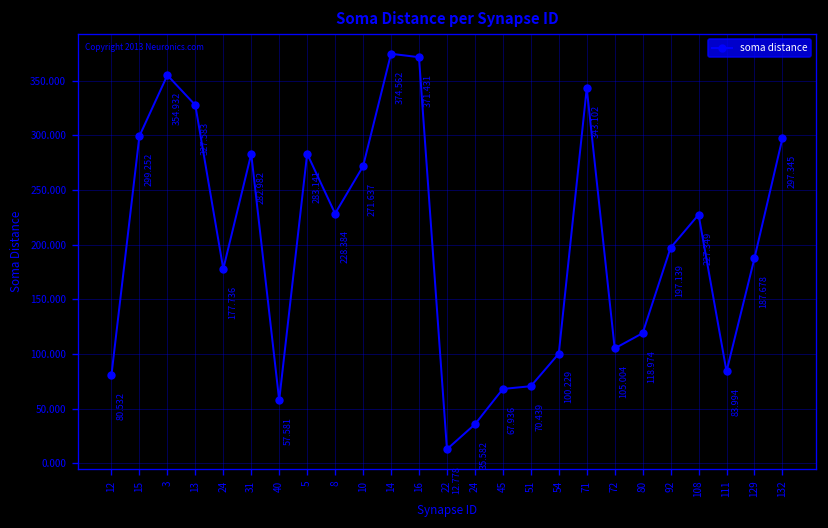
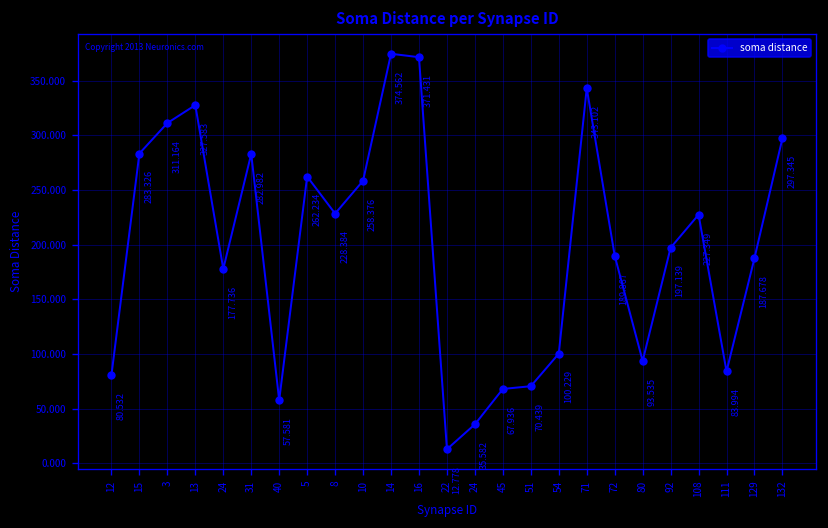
15: 299.252 -> 283.326
3: 354.932 -> 311.164
5: 283.141 -> 262.234
10: 271.637 -> 258.376
72: 105.004 -> 189.867
80: 118.974 -> 93.535
